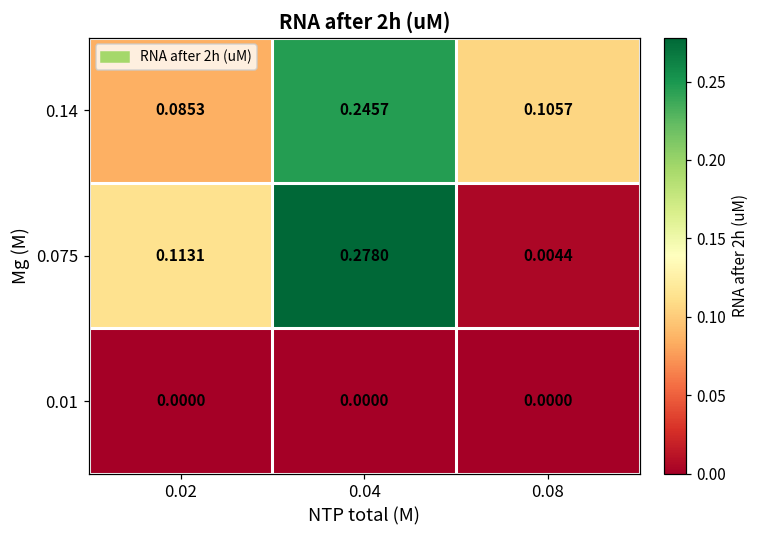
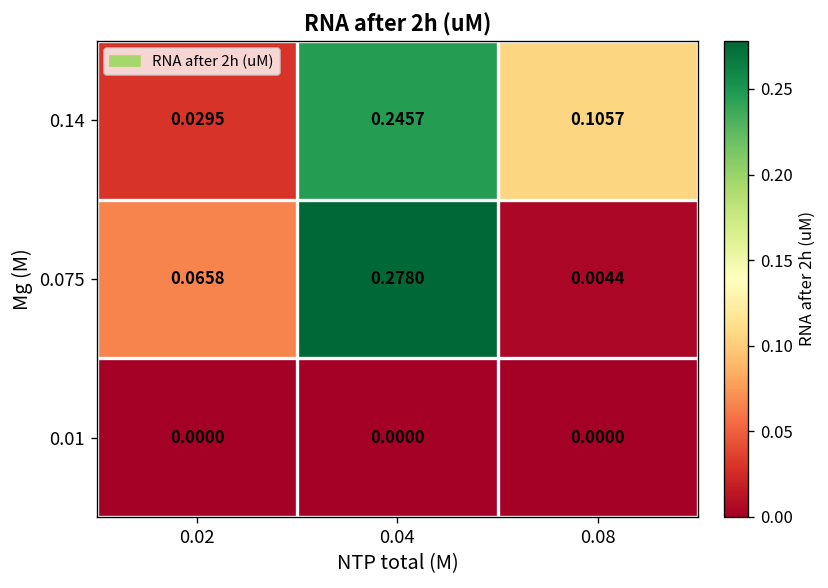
0.14, 0.02: 0.0853 -> 0.0295
0.075, 0.02: 0.1131 -> 0.0658
